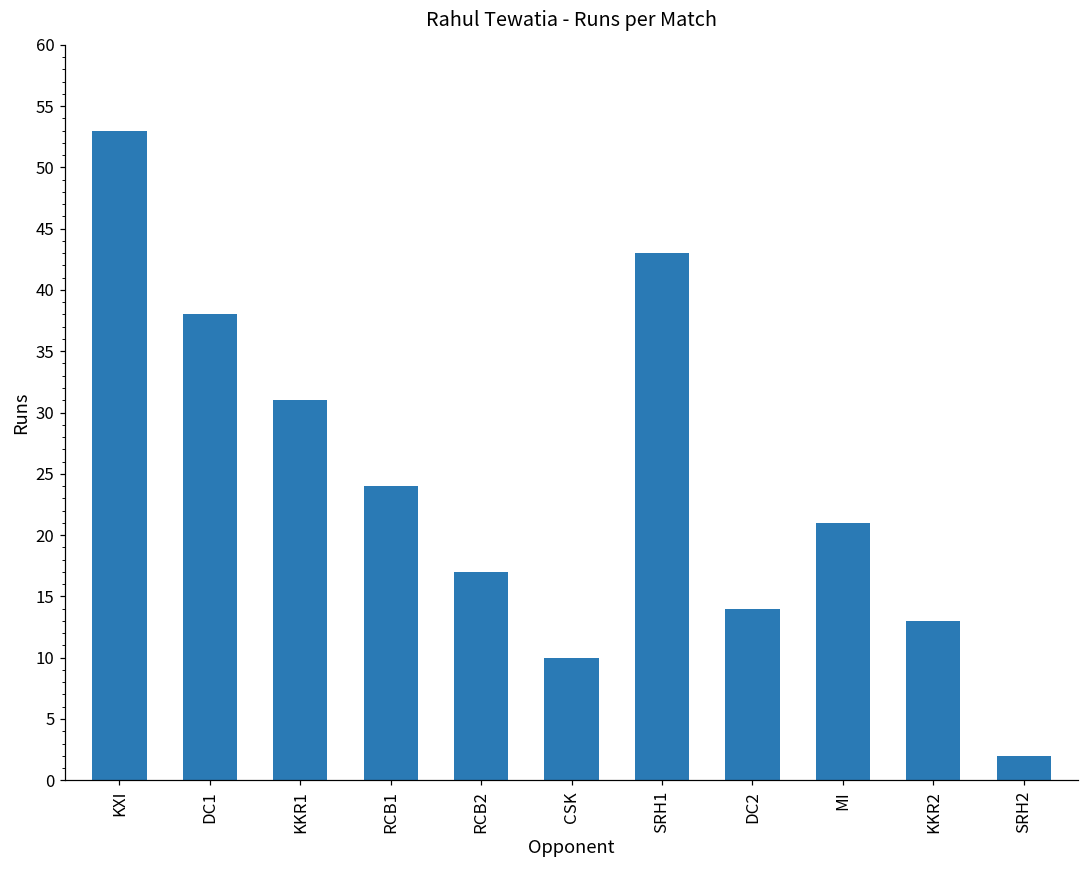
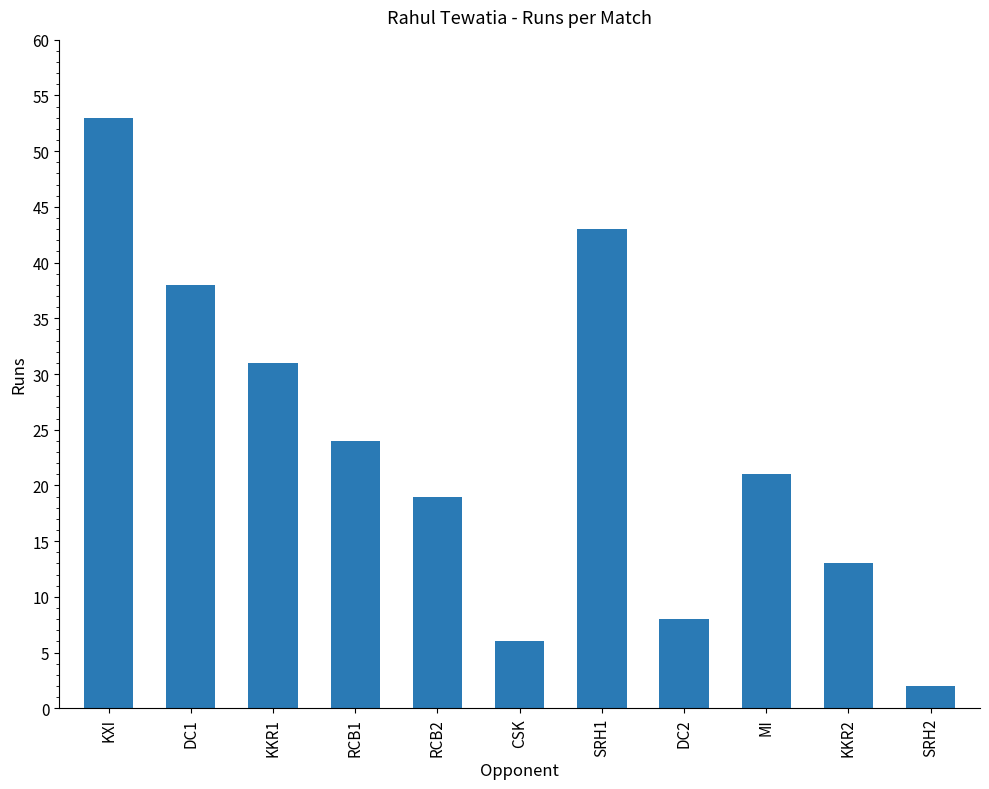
RCB2: 17 -> 19
CSK: 10 -> 6
DC2: 14 -> 8
